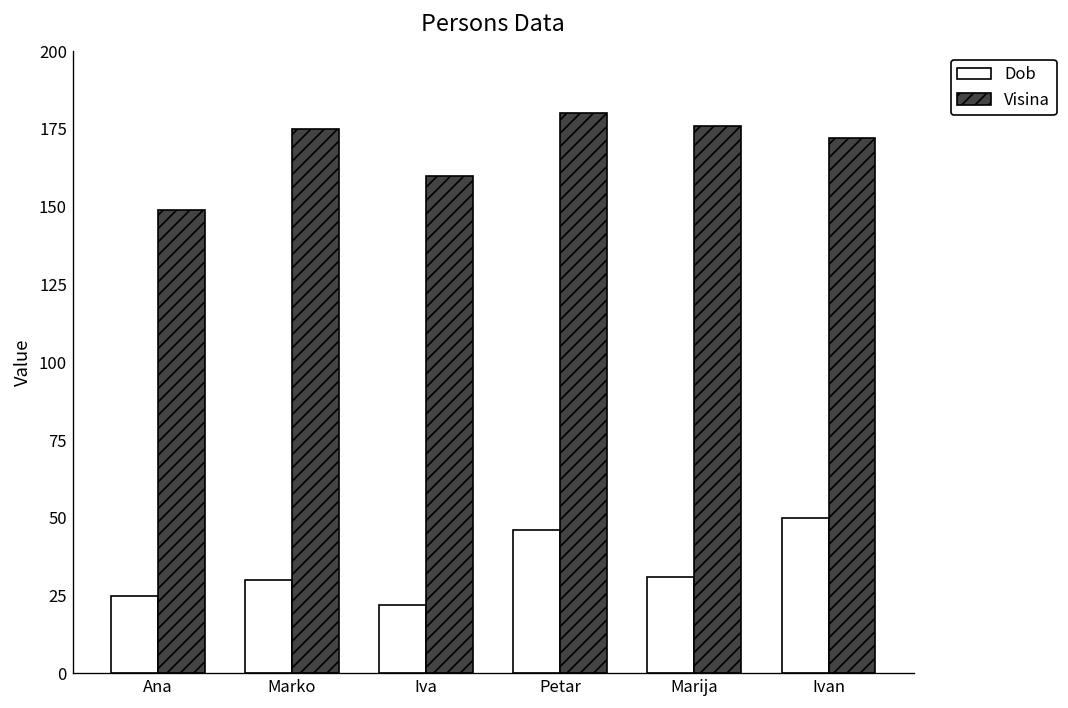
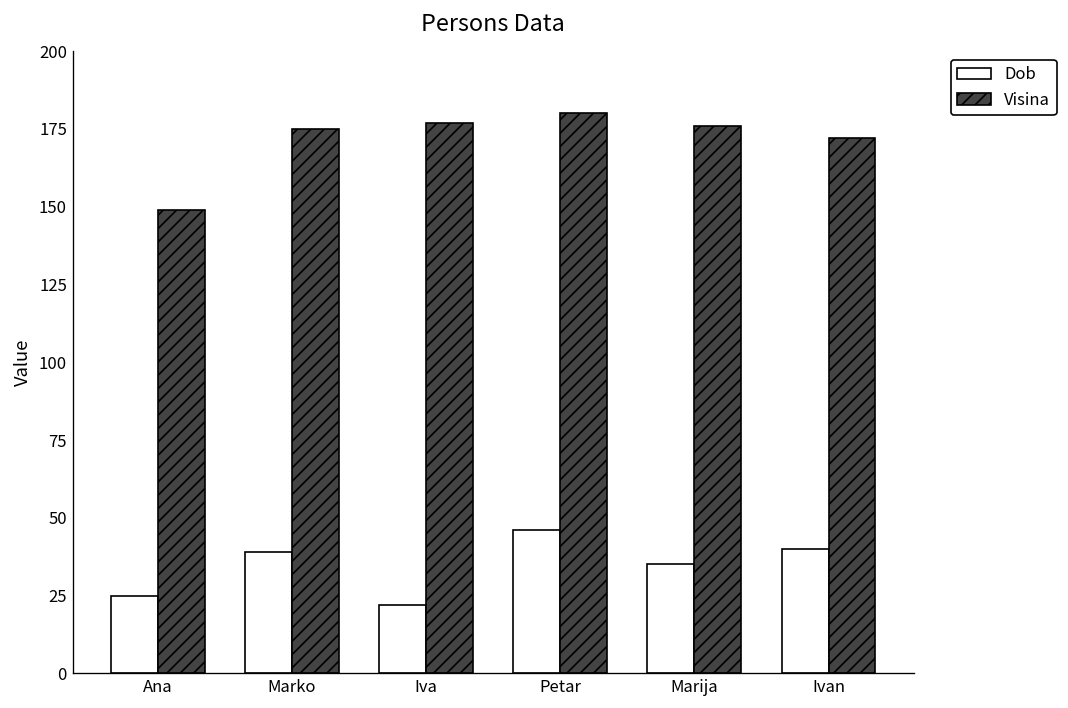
Dob, Marko: 30 -> 39
Visina, Iva: 160 -> 177
Dob, Marija: 31 -> 35
Dob, Ivan: 50 -> 40
